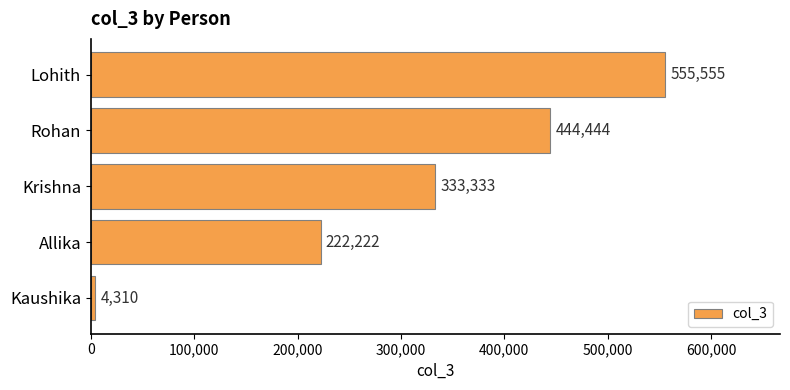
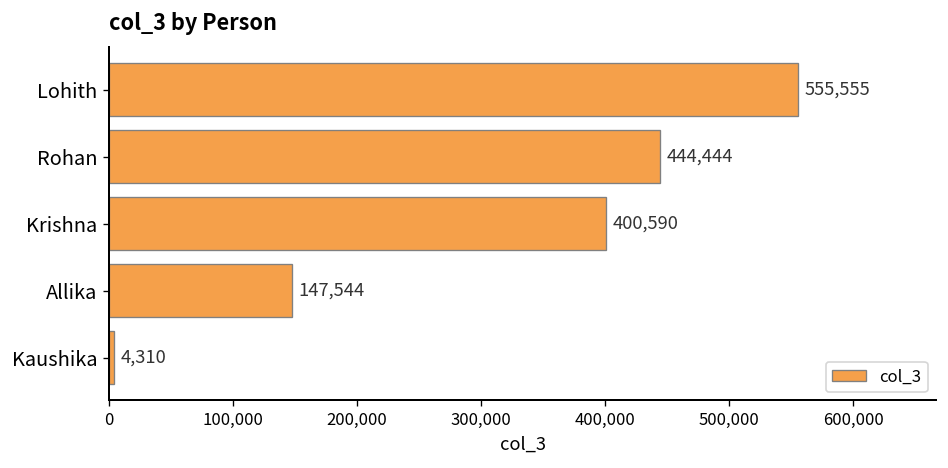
Krishna: 333,333 -> 400,590
Allika: 222,222 -> 147,544
